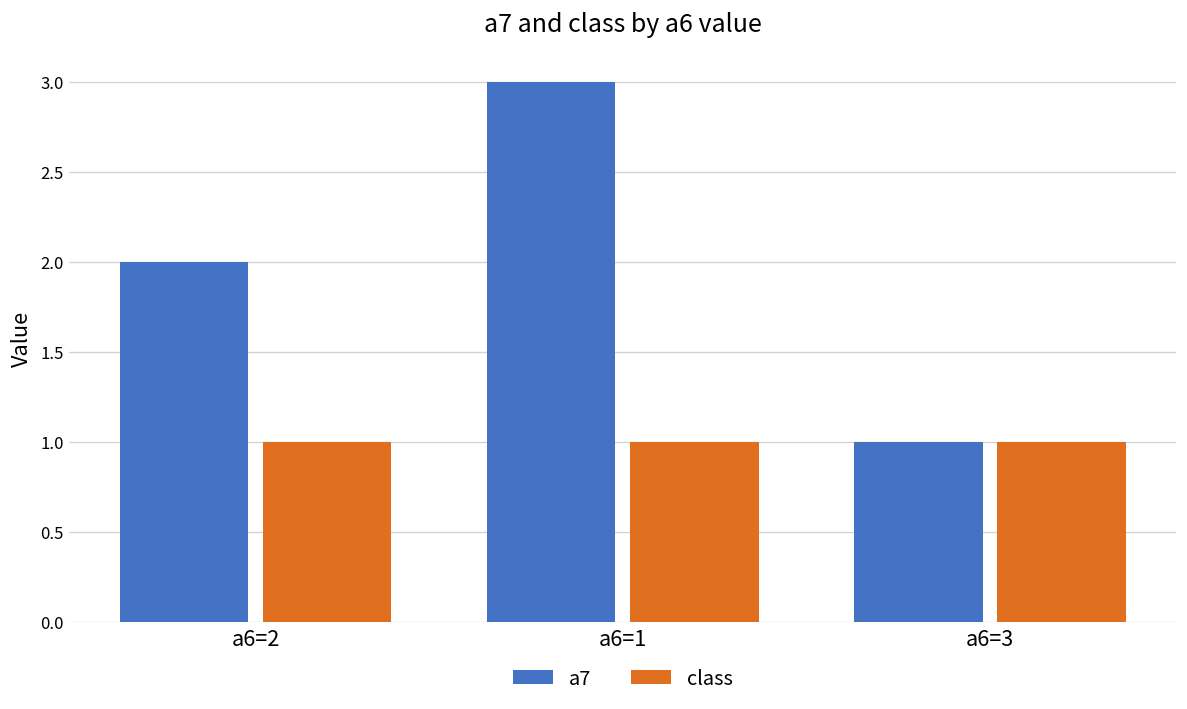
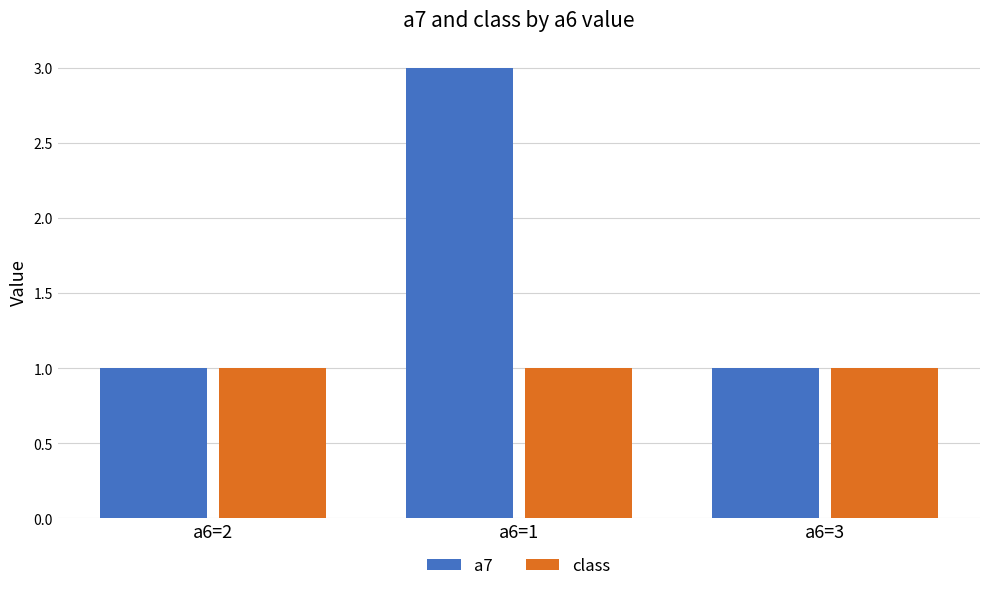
a7, a6=2: 2 -> 1
